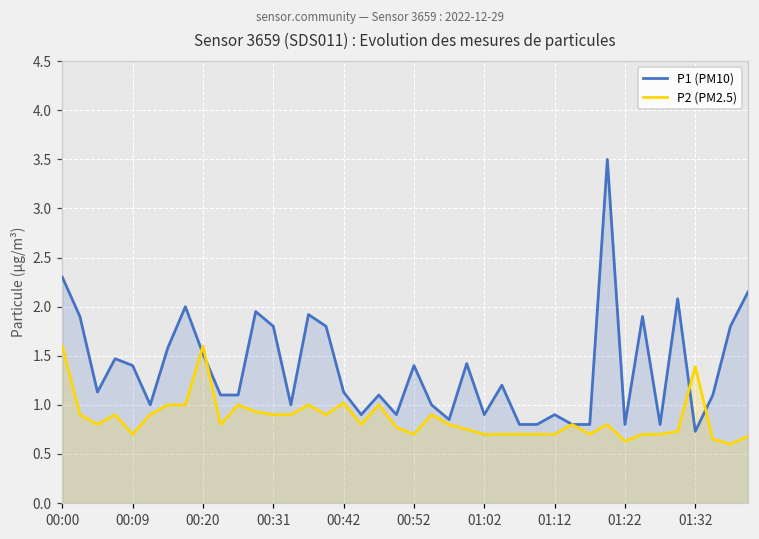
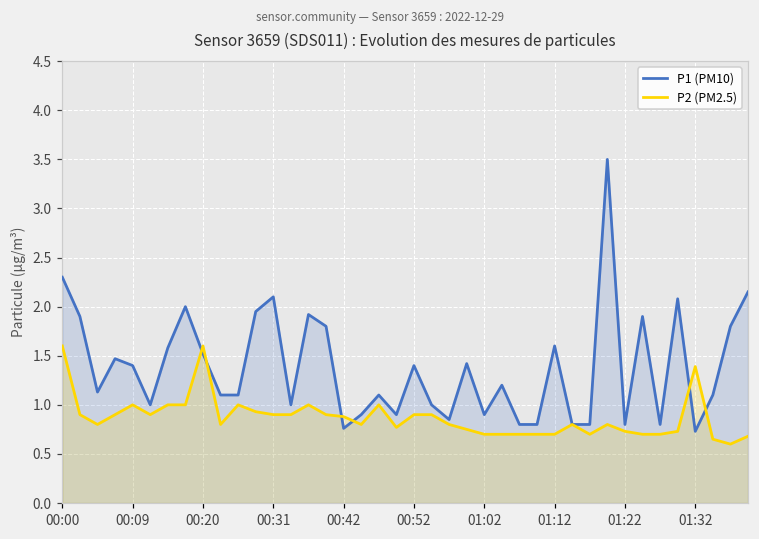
P2 (PM2.5), 00:09: 0.7 -> 1.0
P1 (PM10), 00:31: 1.8 -> 2.1
P1 (PM10), 00:42: 1.1 -> 0.8
P2 (PM2.5), 00:42: 1.0 -> 0.9
P2 (PM2.5), 00:52: 0.7 -> 0.9
P1 (PM10), 01:12: 0.9 -> 1.6
P2 (PM2.5), 01:22: 0.6 -> 0.7
